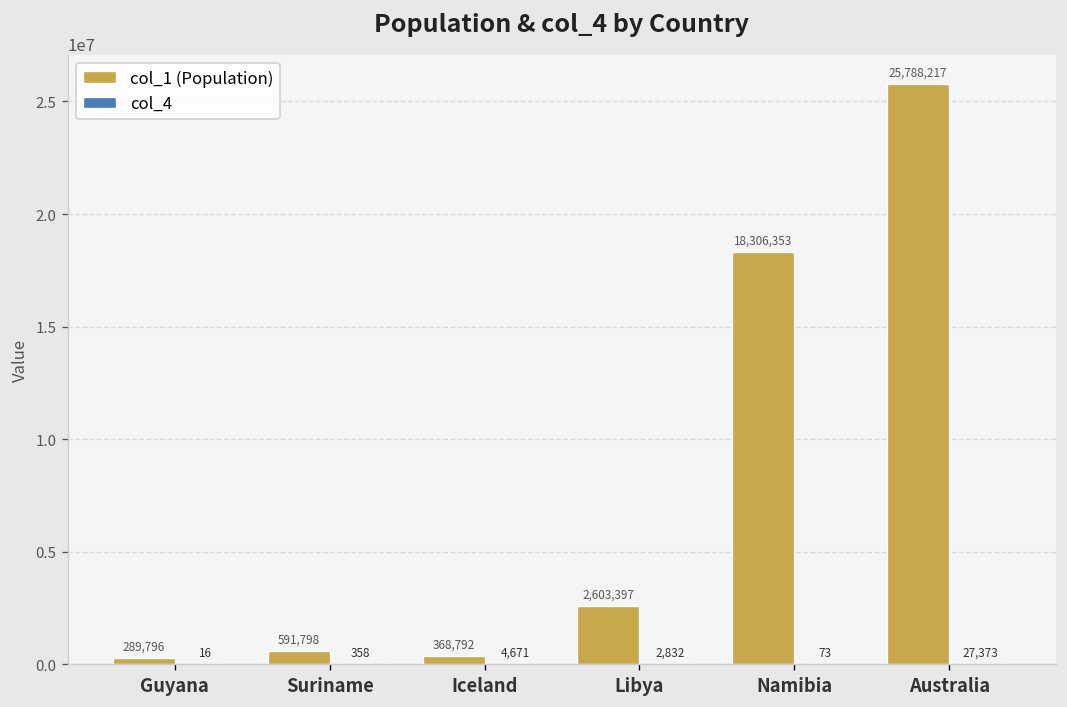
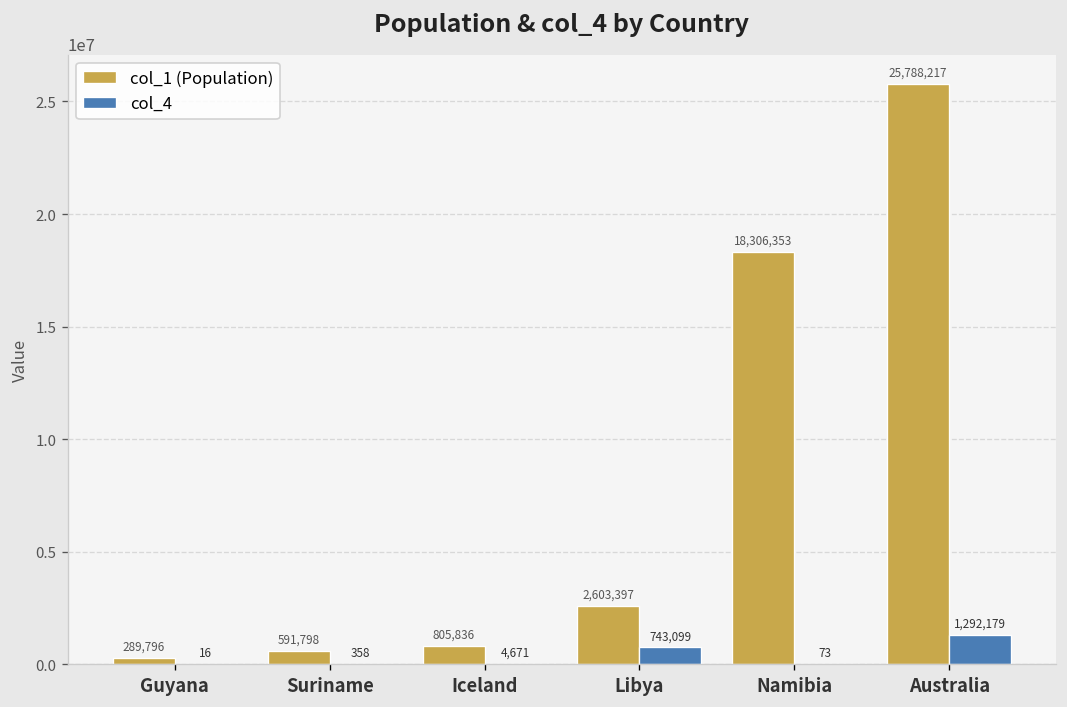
col_1 (Population), Iceland: 368,792 -> 805,836
col_4, Libya: 2,832 -> 743,099
col_4, Australia: 27,373 -> 1,292,179
